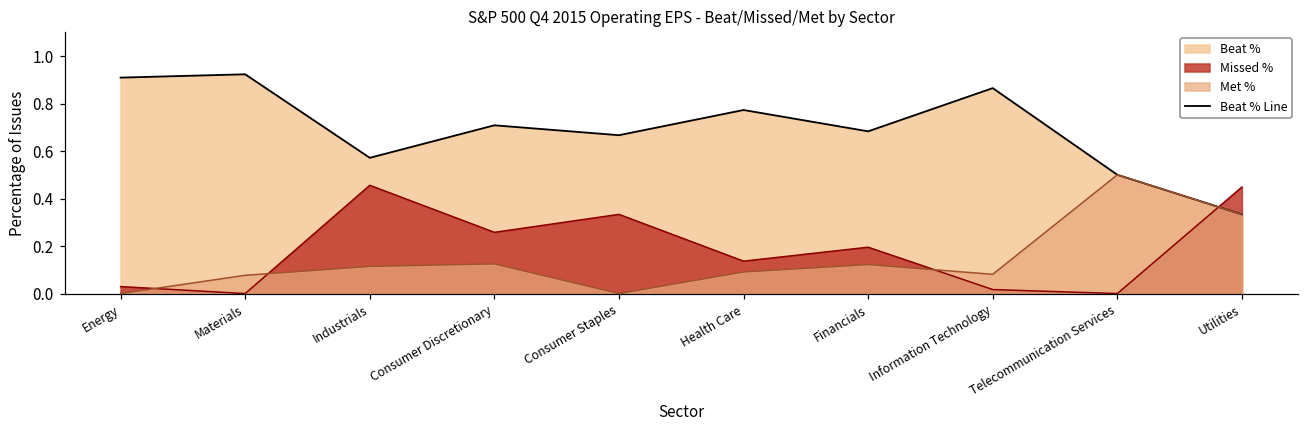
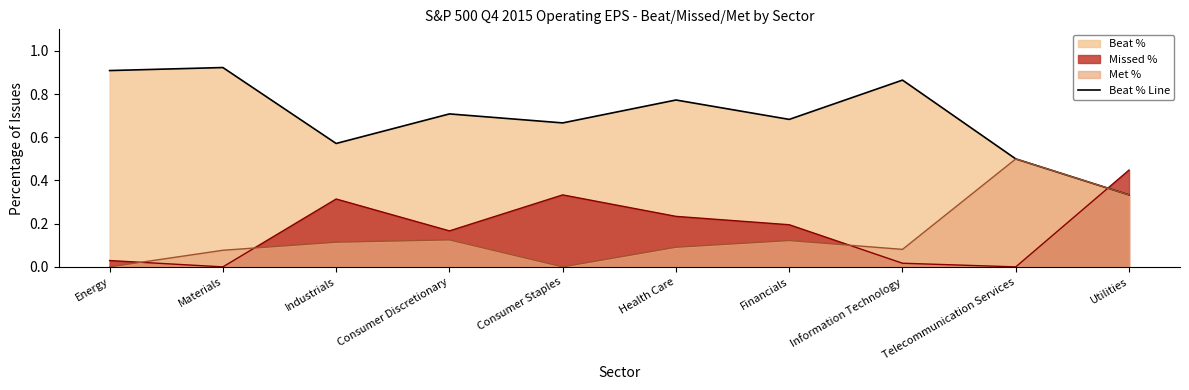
Missed %, Industrials: 0.46 -> 0.31
Missed %, Consumer Discretionary: 0.26 -> 0.17
Missed %, Health Care: 0.14 -> 0.23
